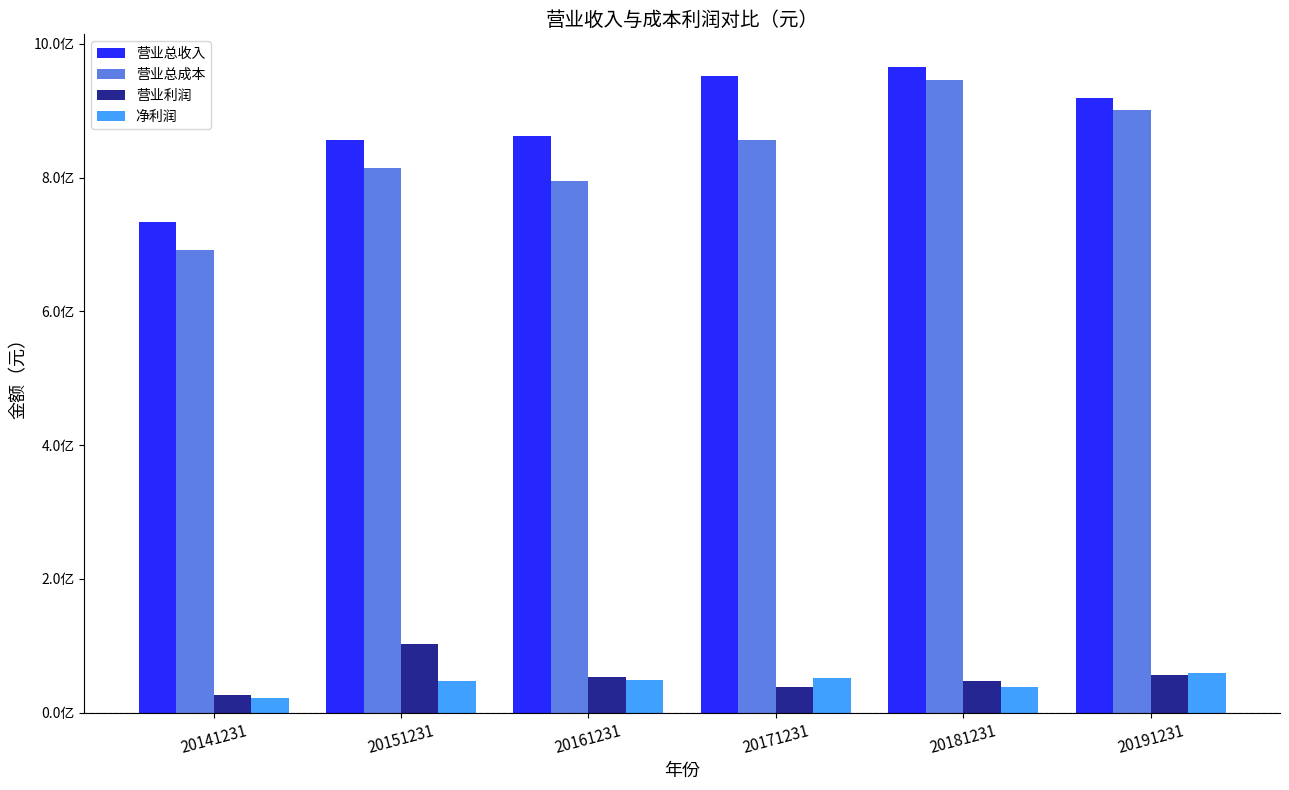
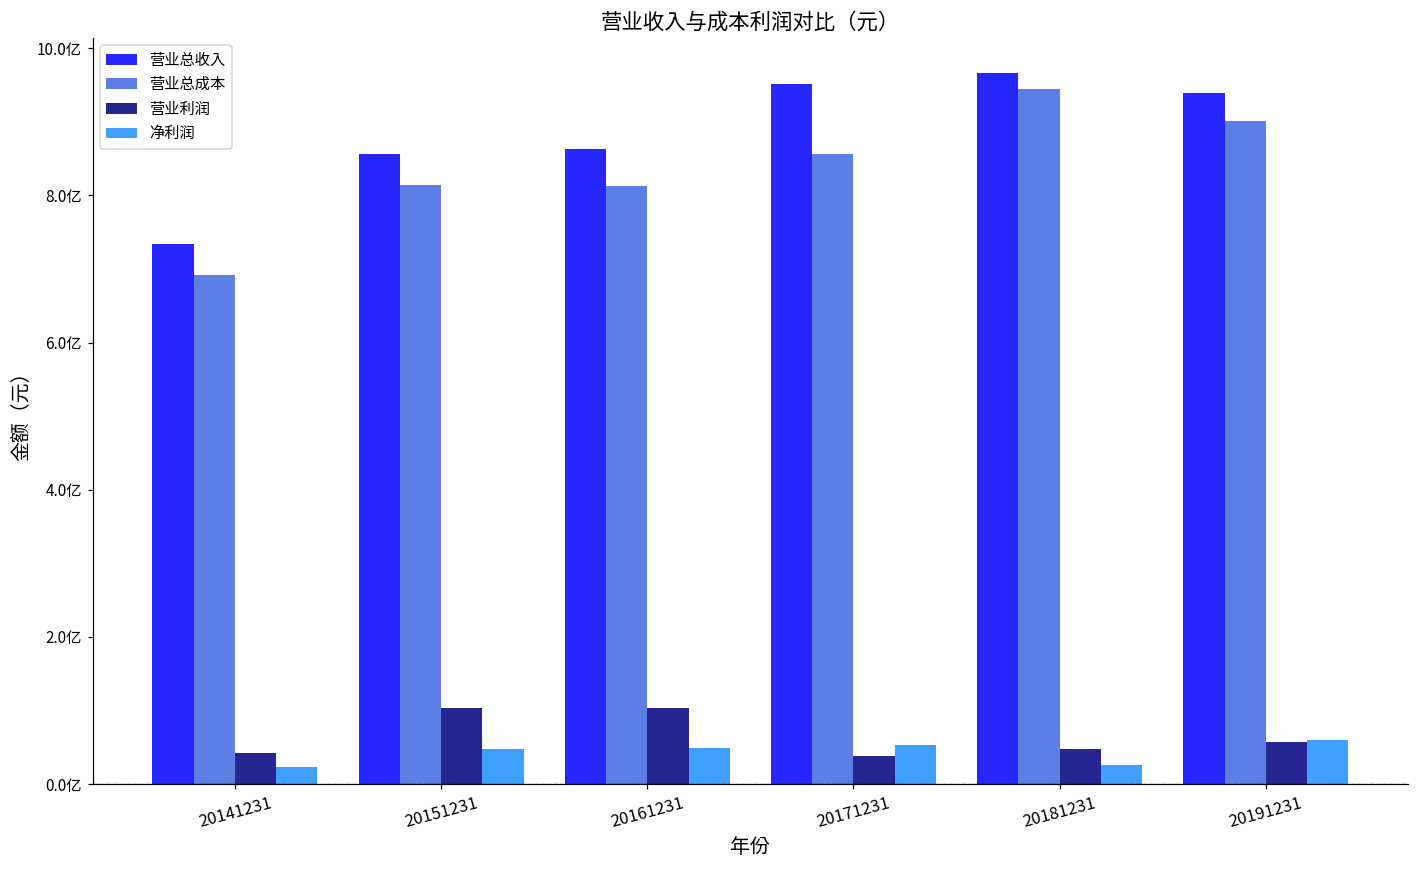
营业利润, 20141231: 0.3亿 -> 0.4亿
营业总成本, 20161231: 8.0亿 -> 8.1亿
营业利润, 20161231: 0.5亿 -> 1.0亿
净利润, 20181231: 0.4亿 -> 0.3亿
营业总收入, 20191231: 9.2亿 -> 9.4亿
